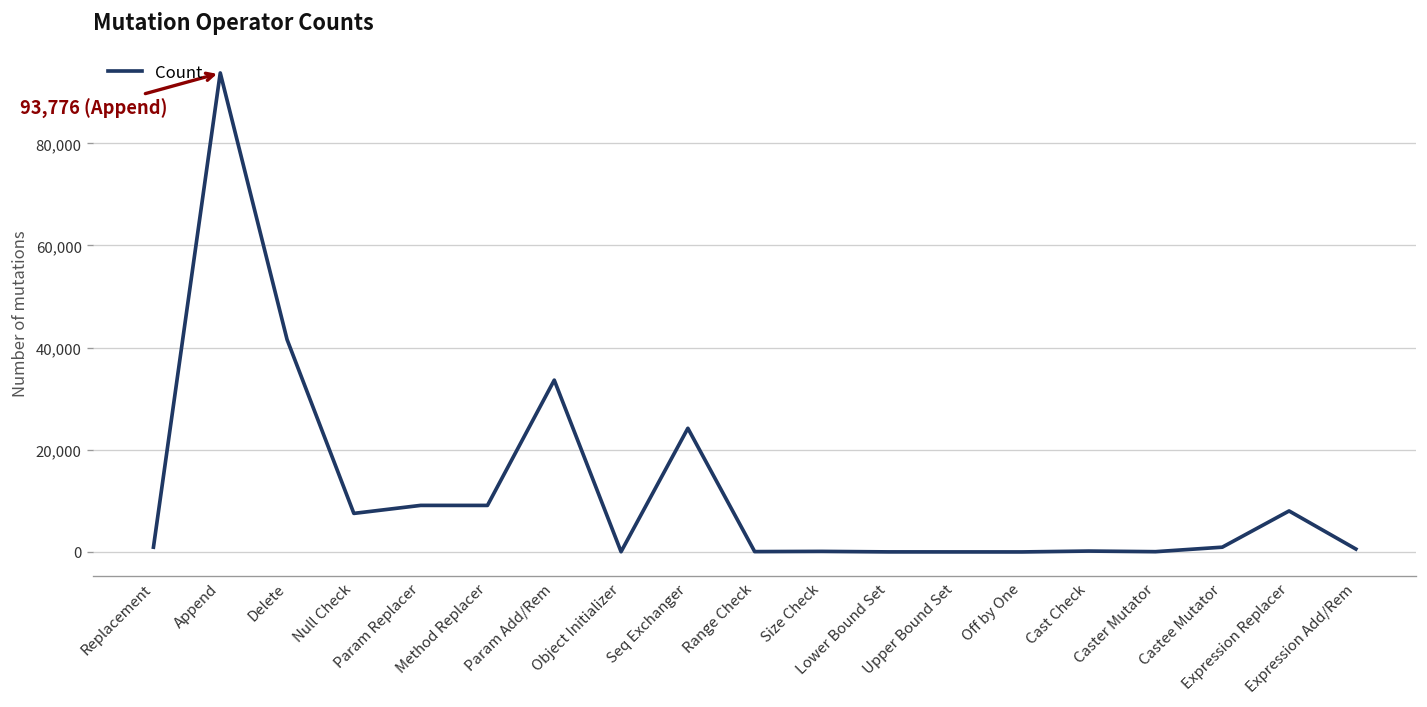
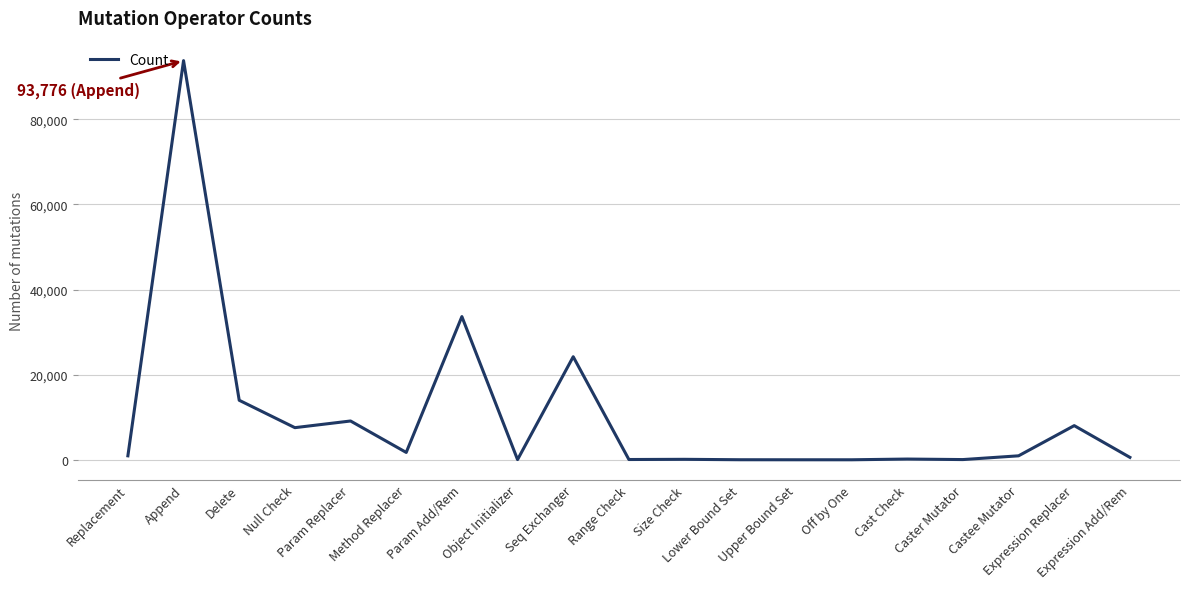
Delete: 42,000 -> 14,000
Method Replacer: 9,000 -> 2,000
